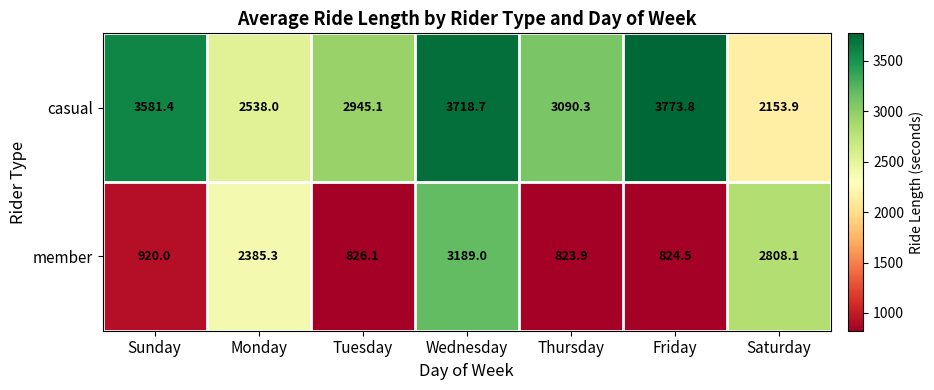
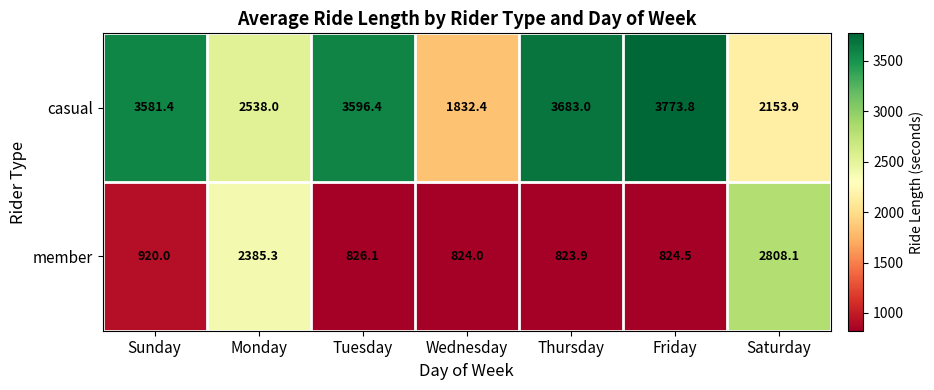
casual, Tuesday: 2945.1 -> 3596.4
casual, Wednesday: 3718.7 -> 1832.4
casual, Thursday: 3090.3 -> 3683.0
member, Wednesday: 3189.0 -> 824.0
